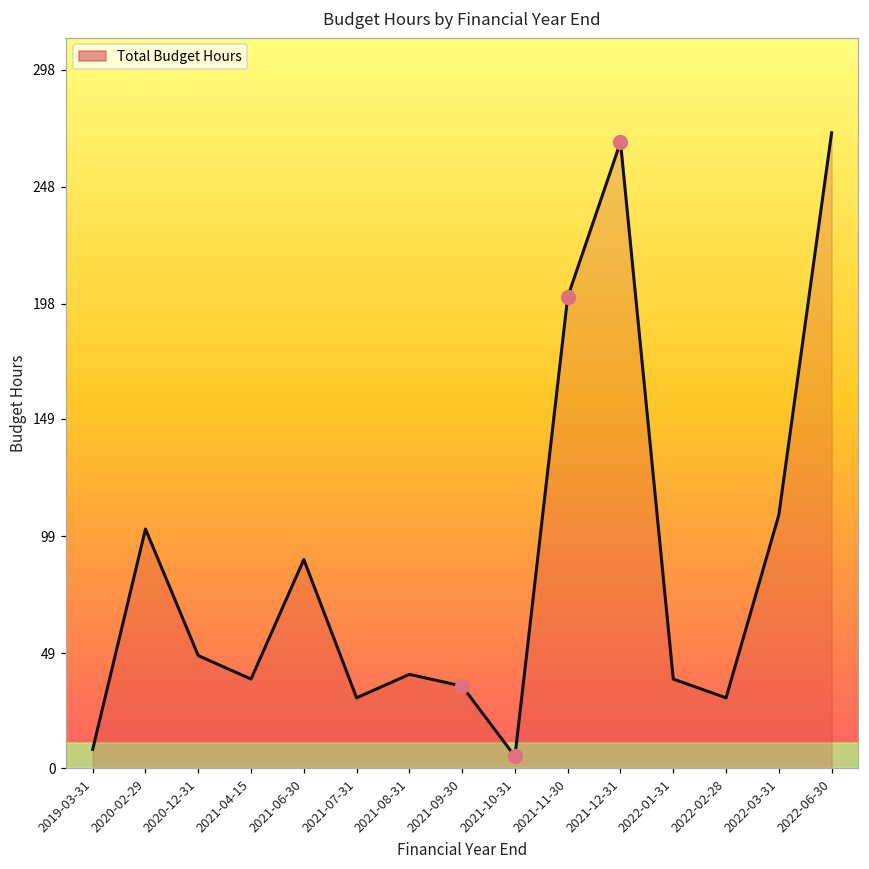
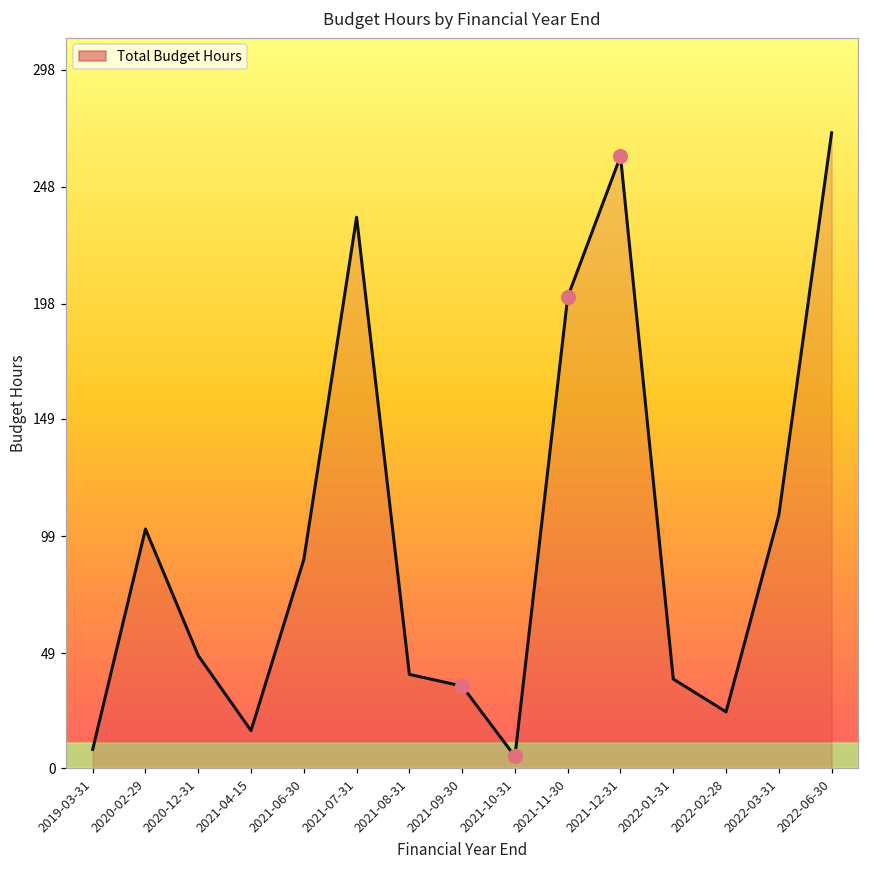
Total Budget Hours, 2021-04-15: 38 -> 16
Total Budget Hours, 2021-07-31: 30 -> 235
Total Budget Hours, 2021-12-31: 267 -> 261
Total Budget Hours, 2022-02-28: 30 -> 24
